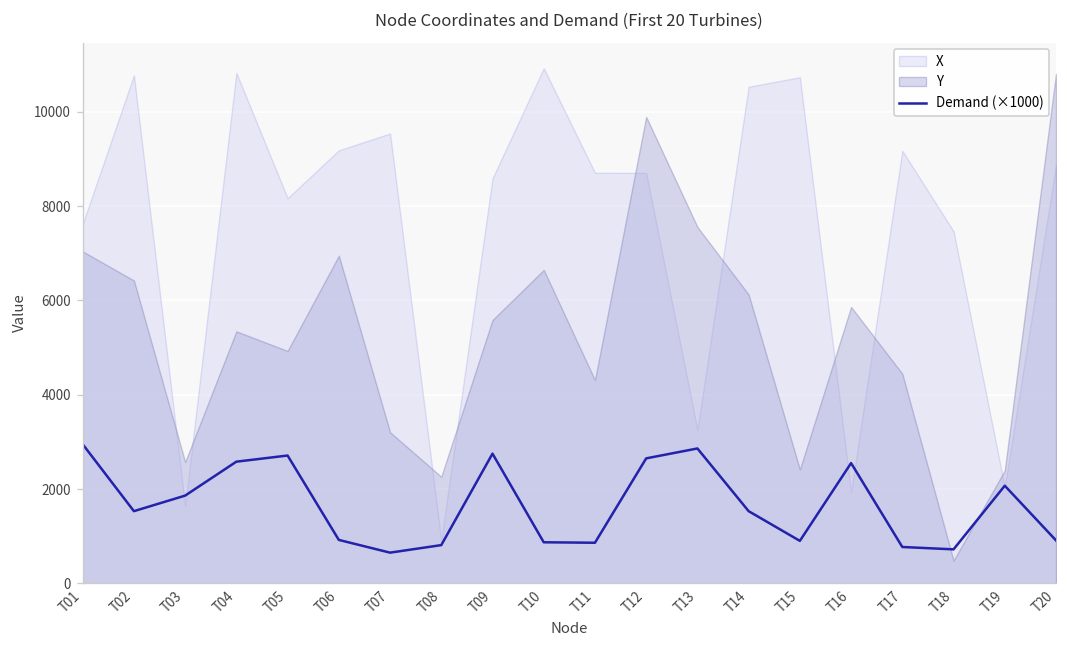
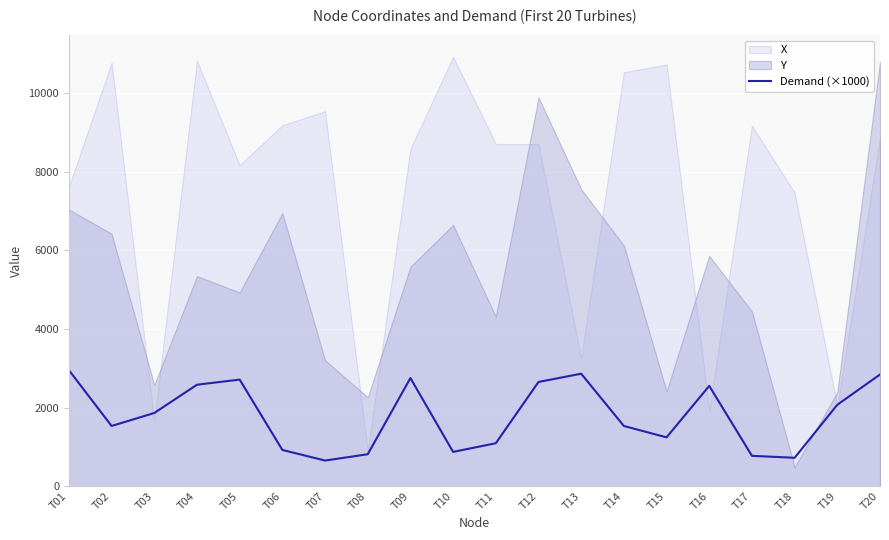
Demand (×1000), T11: 900 -> 1100
Demand (×1000), T15: 900 -> 1200
Demand (×1000), T20: 900 -> 2800
